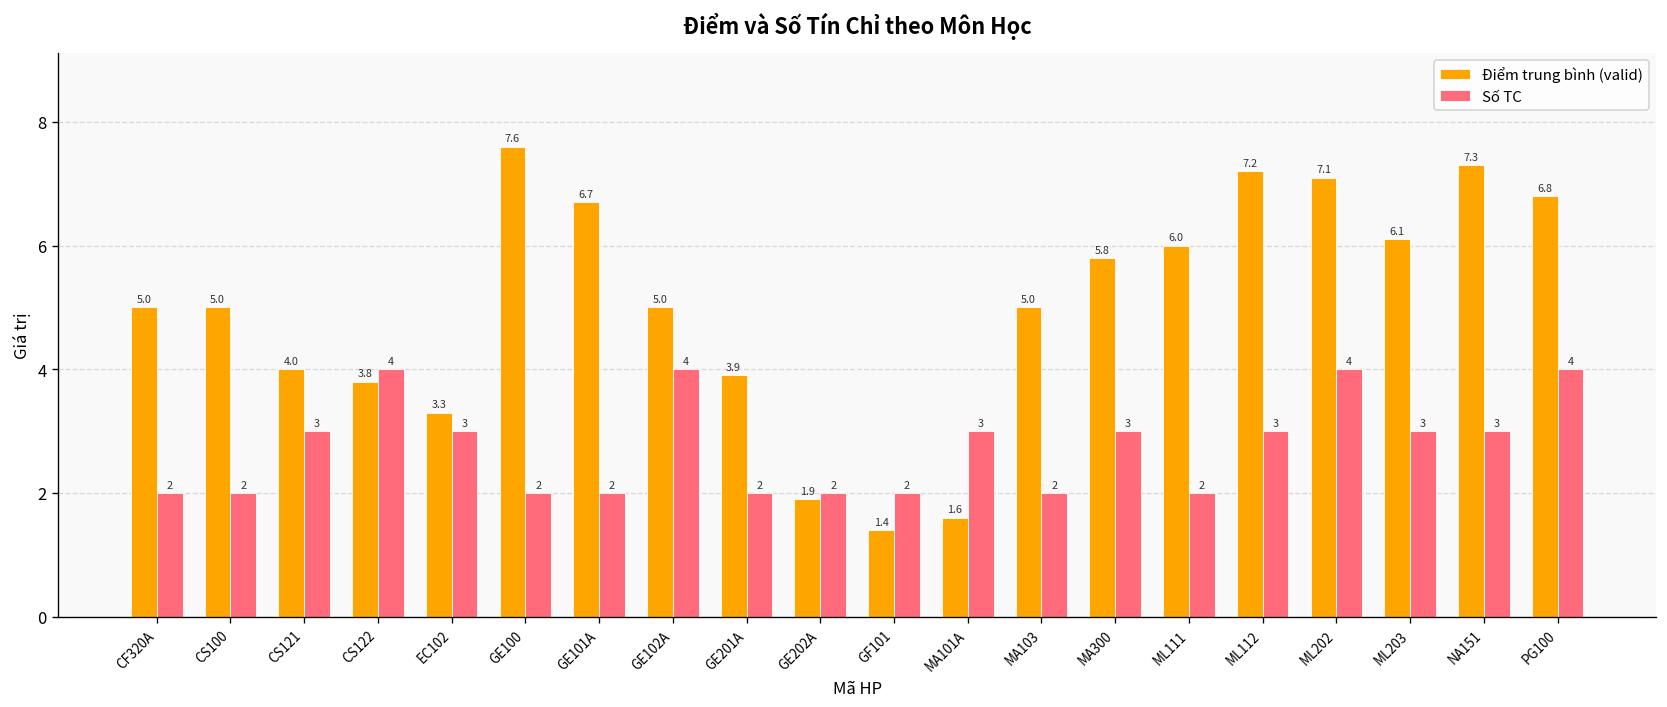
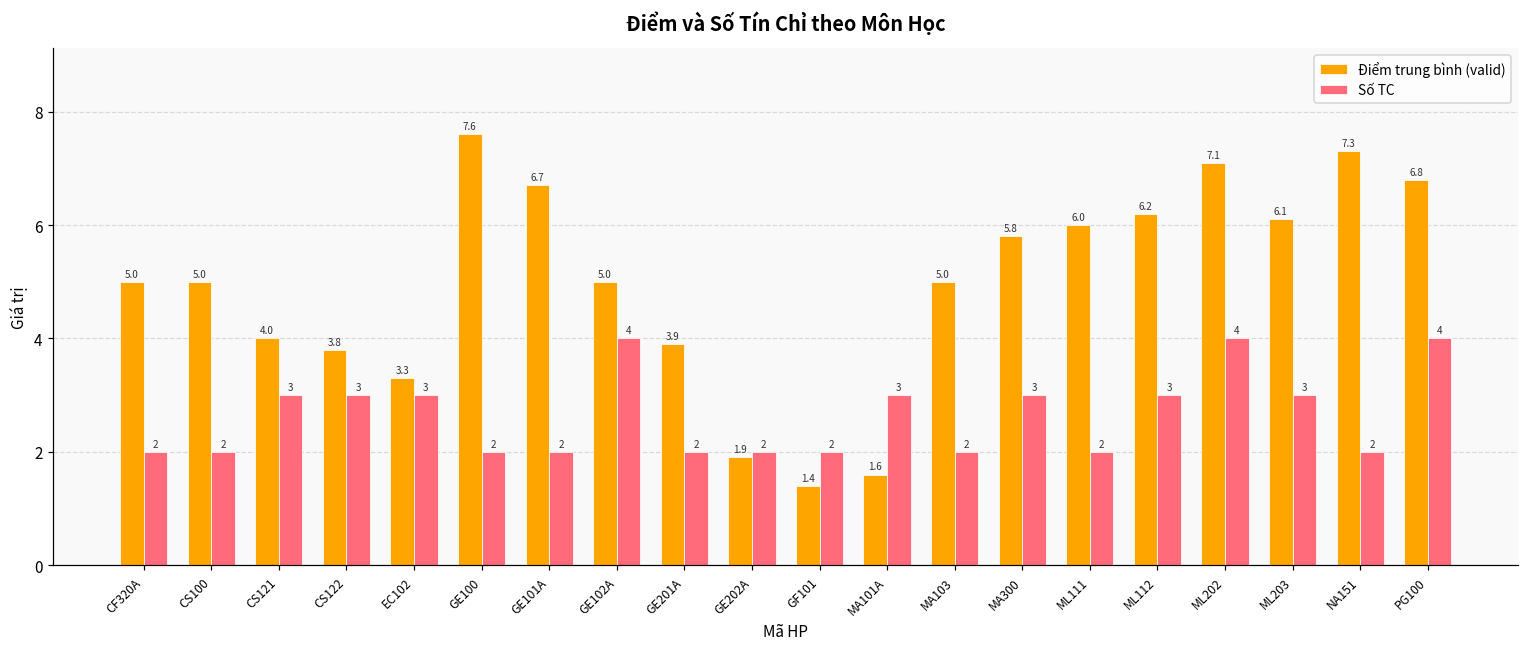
Số TC, CS122: 4 -> 3
Điểm trung bình (valid), ML112: 7.2 -> 6.2
Số TC, NA151: 3 -> 2
